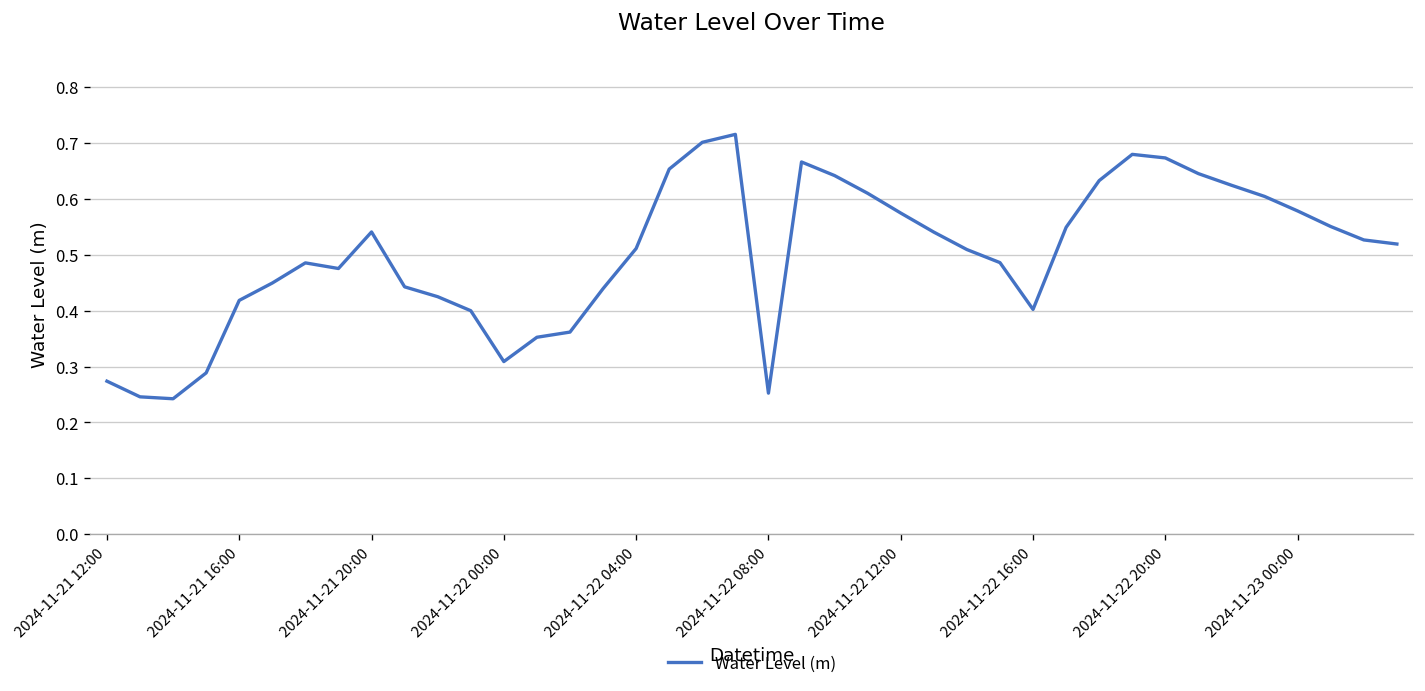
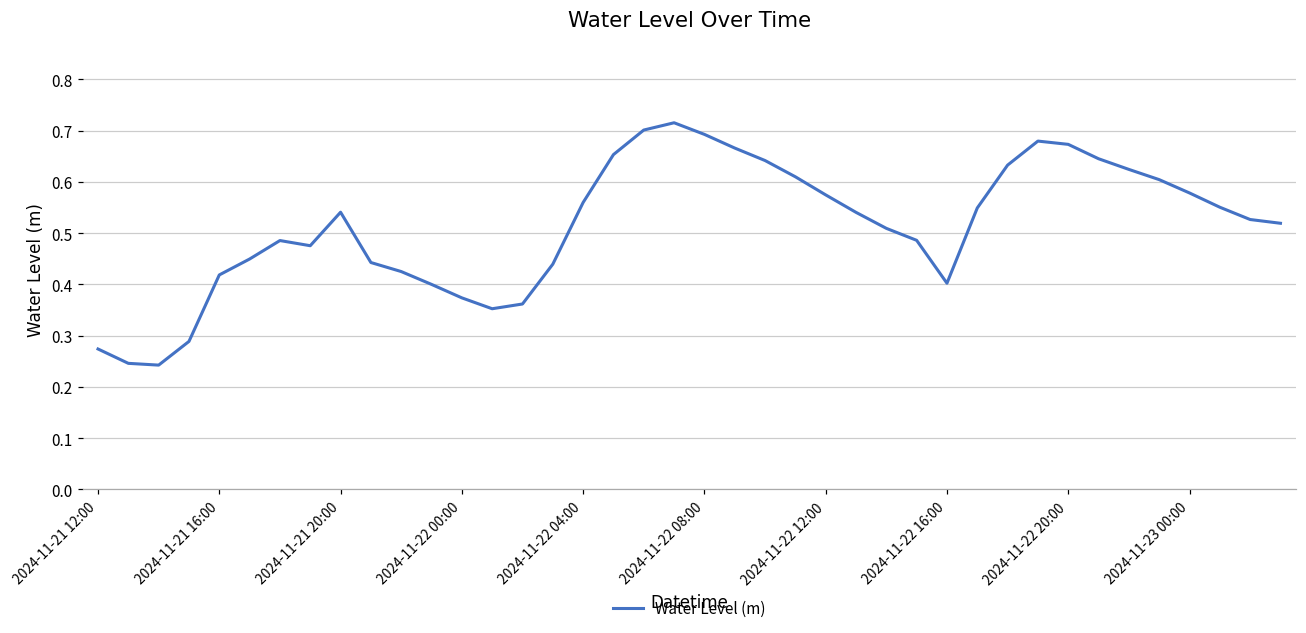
2024-11-22 00:00: 0.31 -> 0.37
2024-11-22 04:00: 0.51 -> 0.56
2024-11-22 08:00: 0.25 -> 0.69
